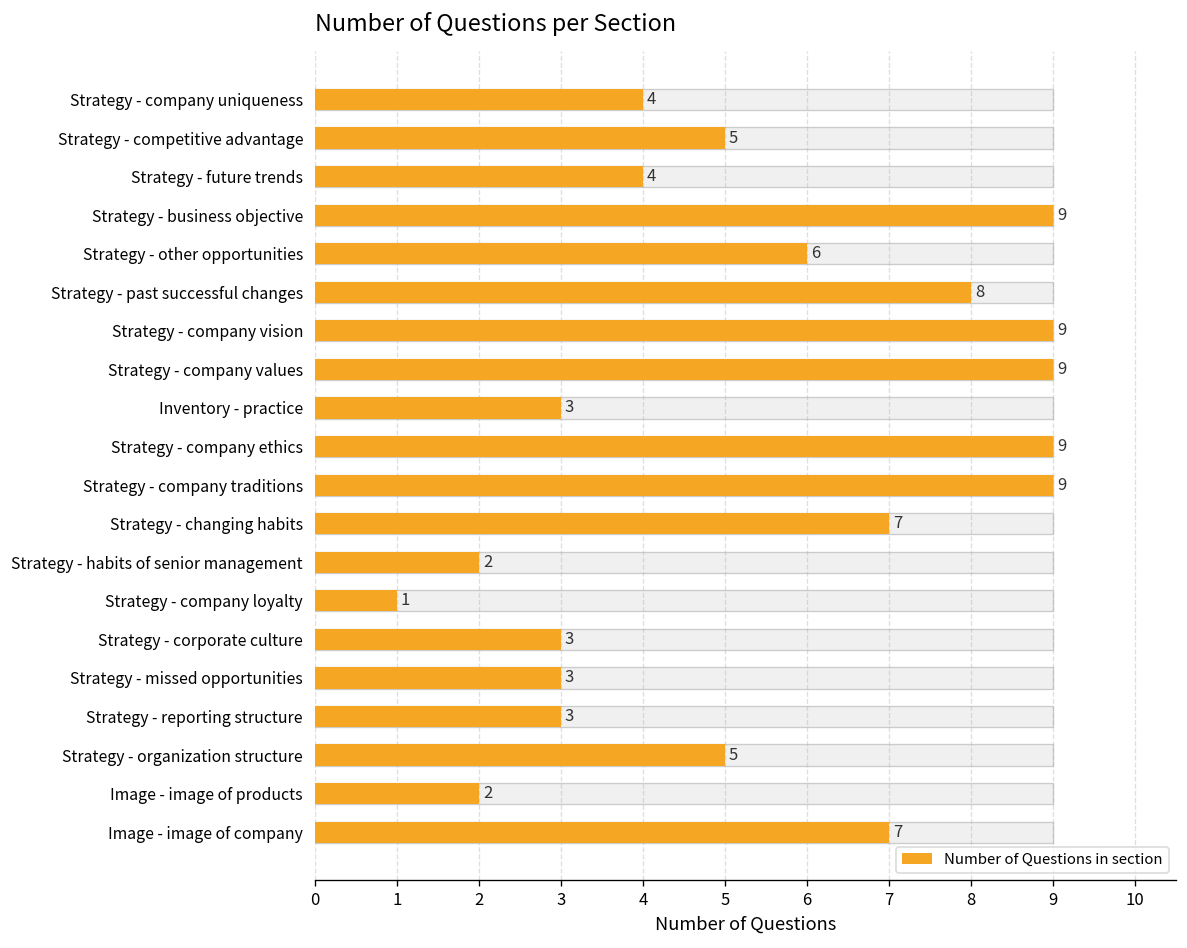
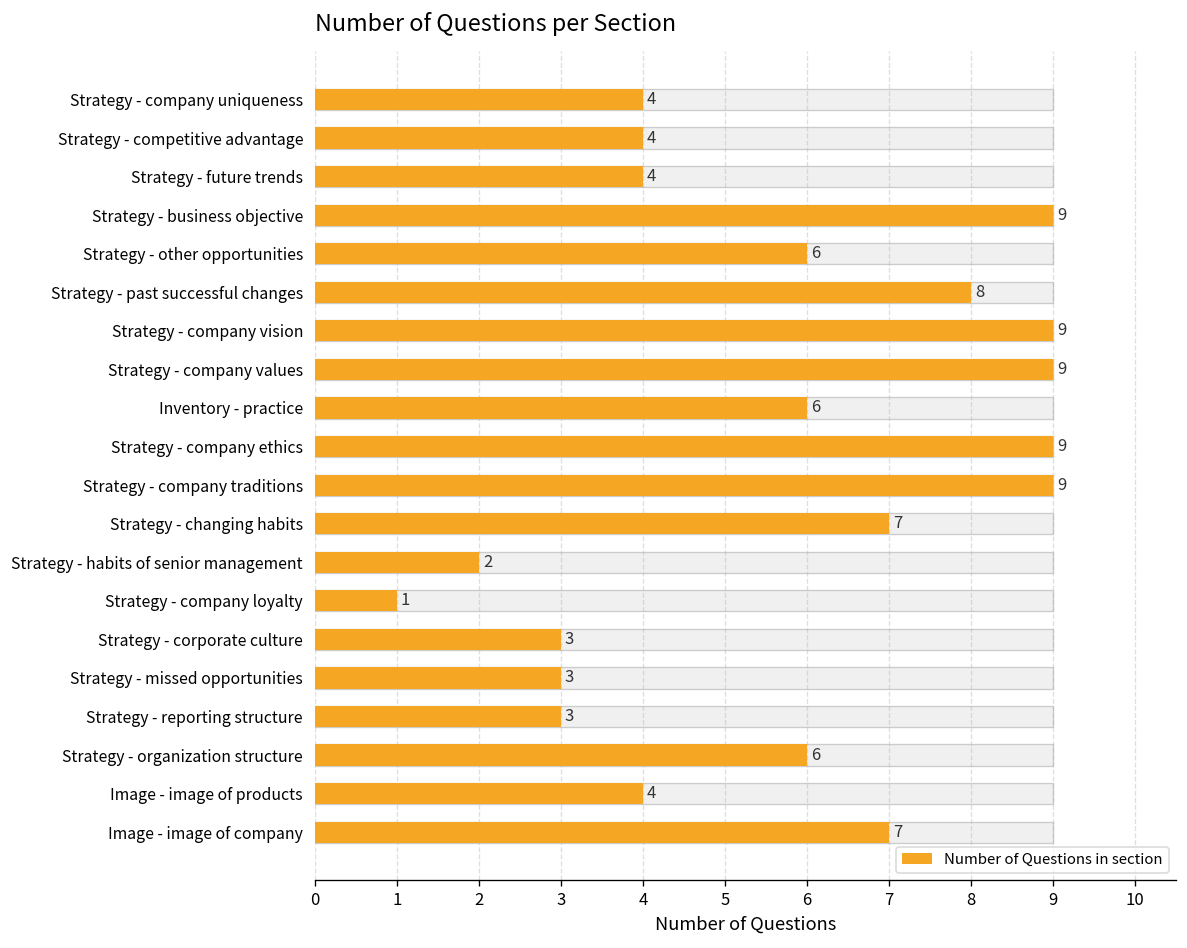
Number of Questions in section, Strategy - competitive advantage: 5 -> 4
Number of Questions in section, Inventory - practice: 3 -> 6
Number of Questions in section, Strategy - organization structure: 5 -> 6
Number of Questions in section, Image - image of products: 2 -> 4
